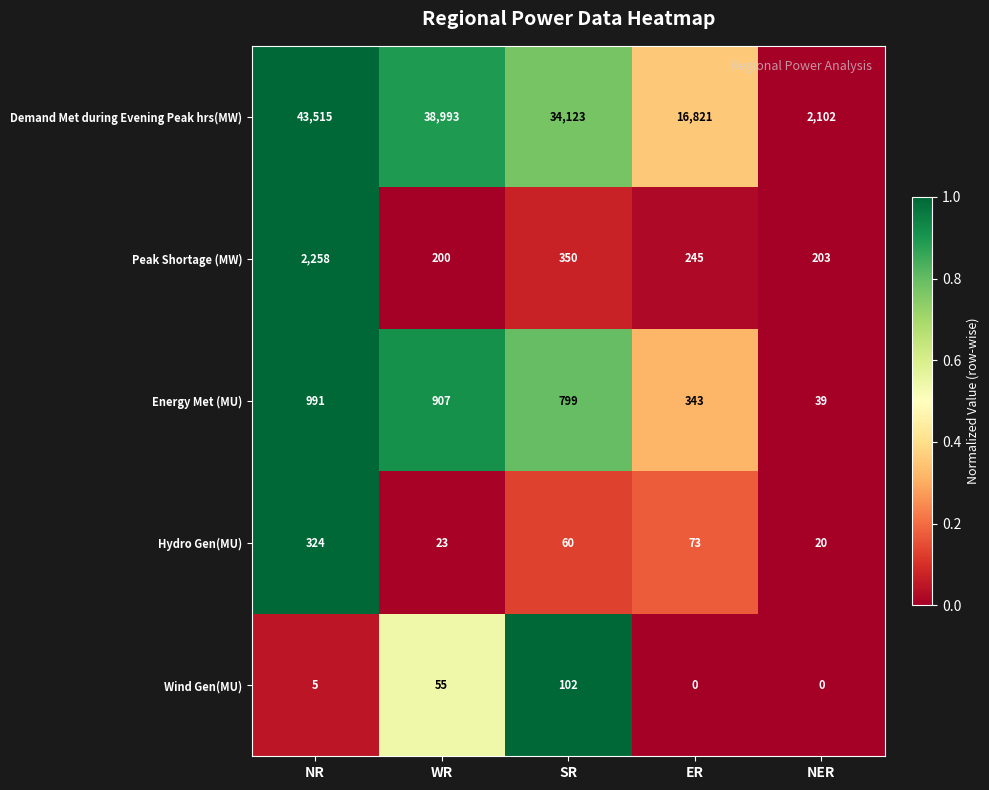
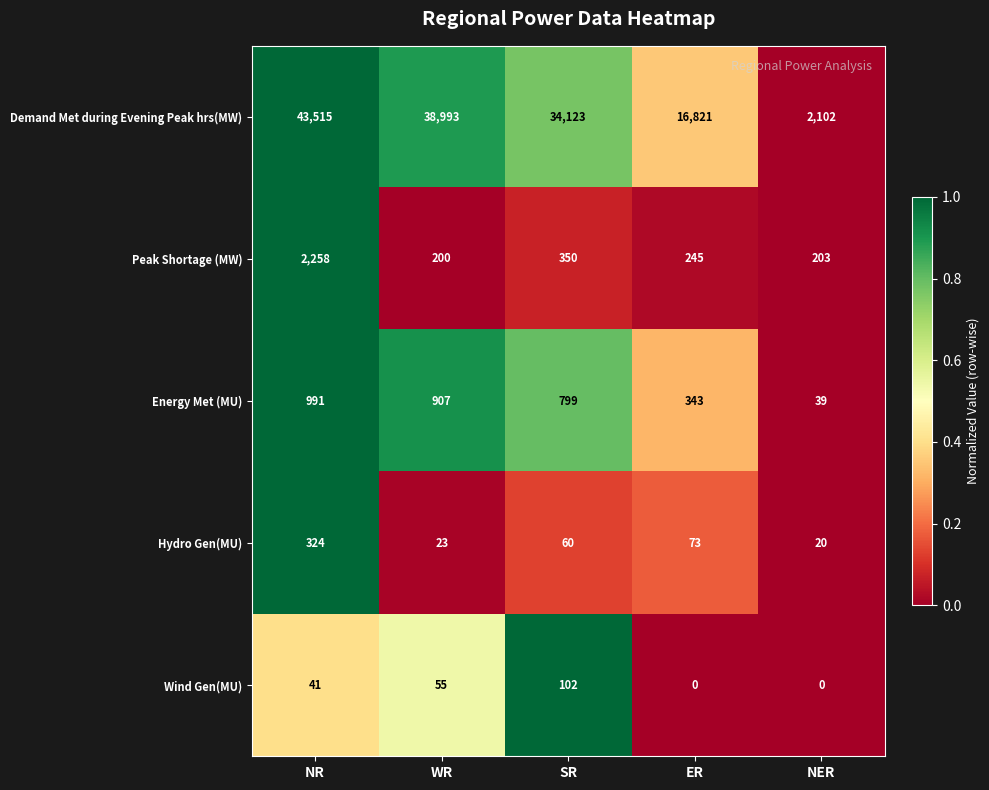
Wind Gen(MU), NR: 5 -> 41
